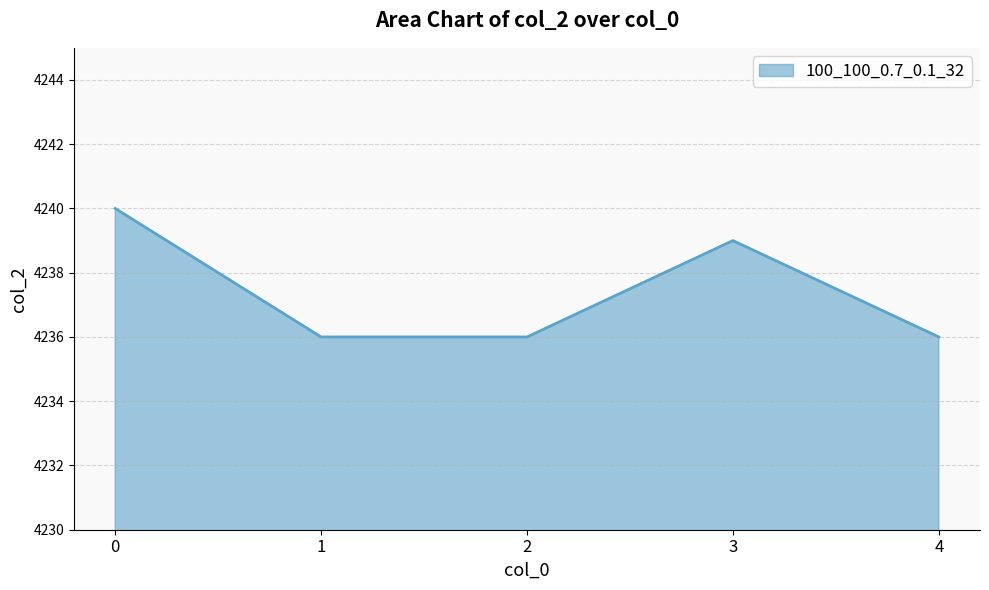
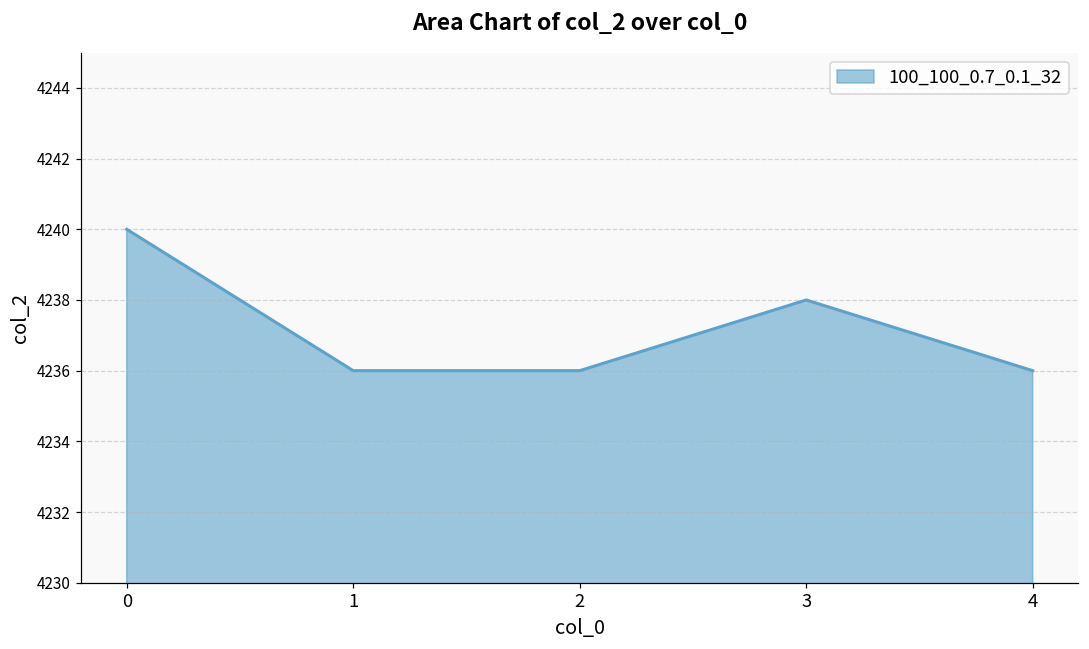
3: 4239 -> 4238
